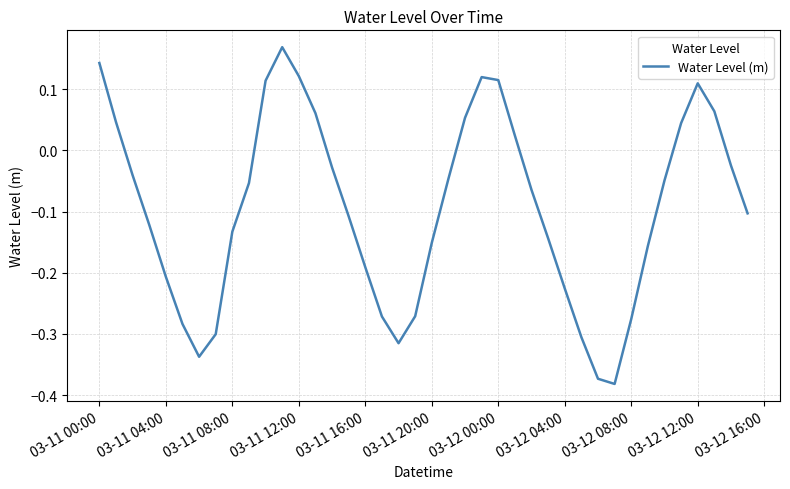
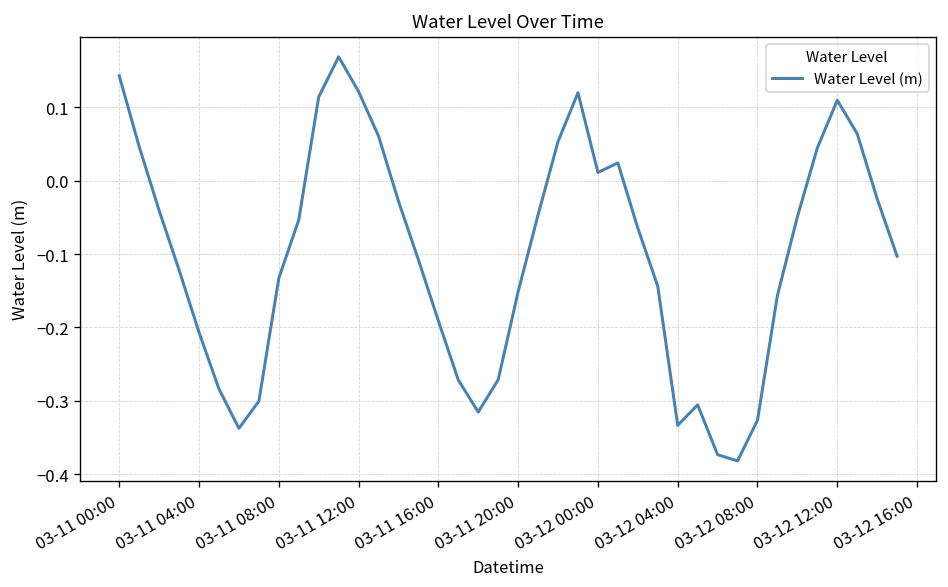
03-12 00:00: 0.11 -> 0.01
03-12 04:00: -0.23 -> -0.33
03-12 08:00: -0.28 -> -0.33
